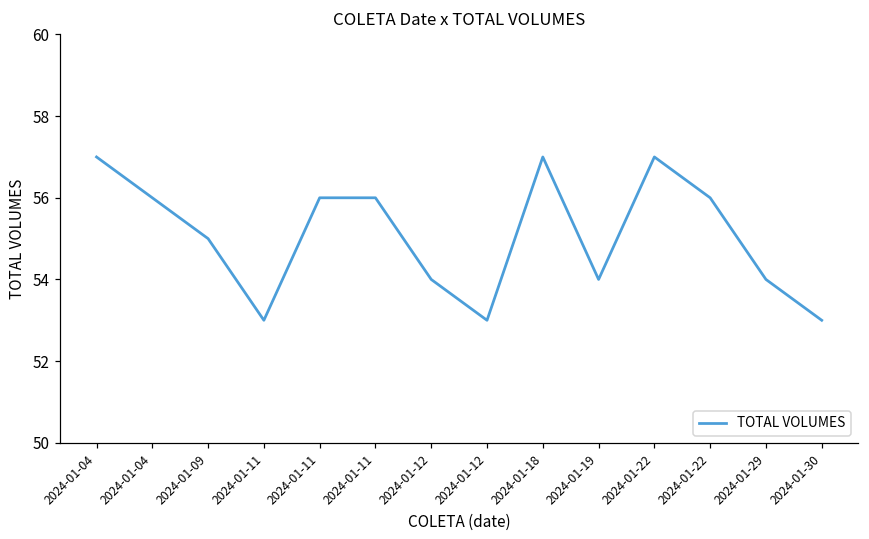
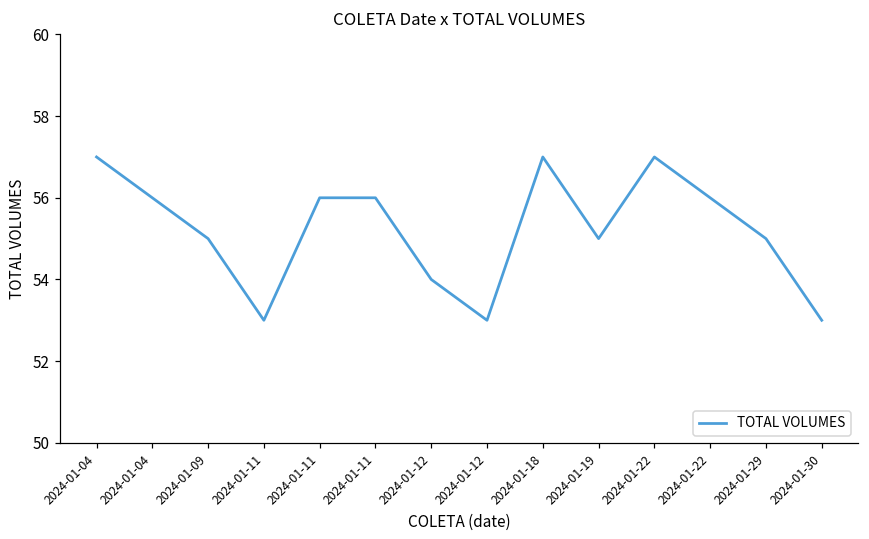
2024-01-19: 54 -> 55
2024-01-29: 54 -> 55
